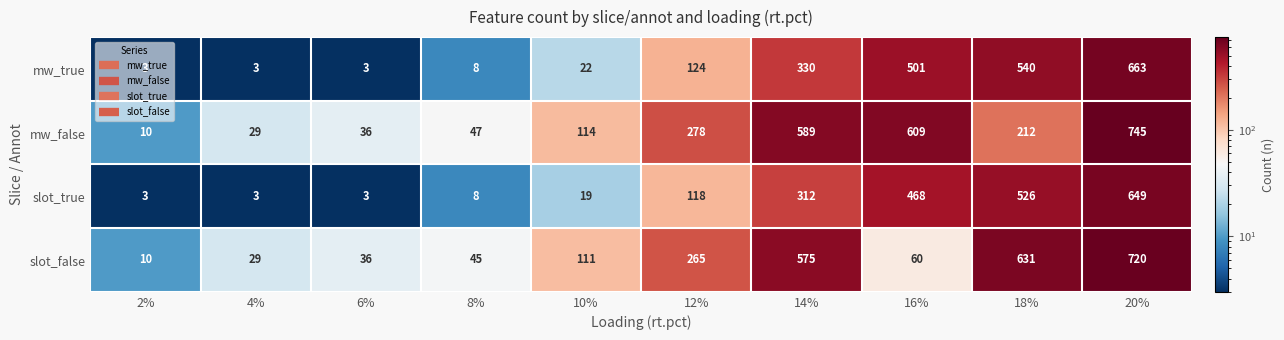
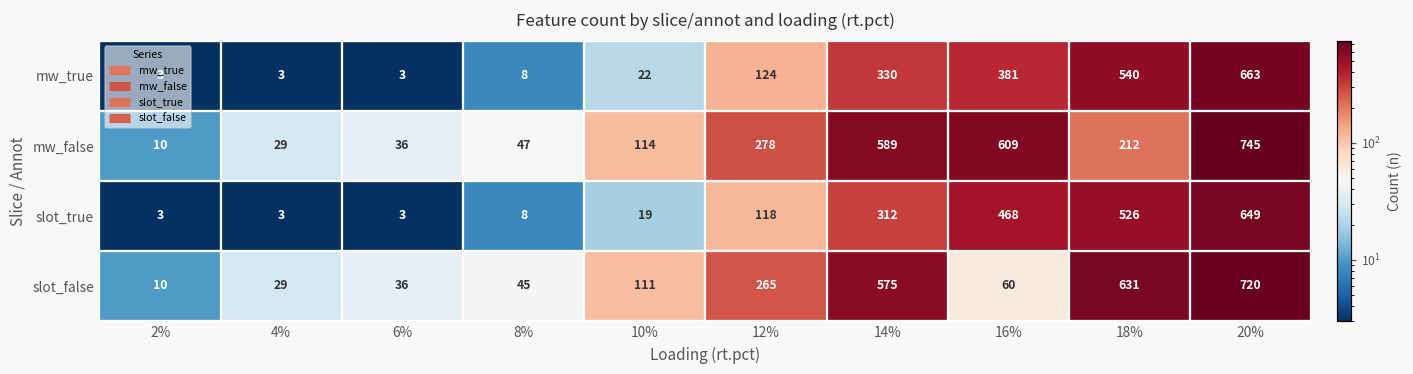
mw_true, 16%: 501 -> 381
